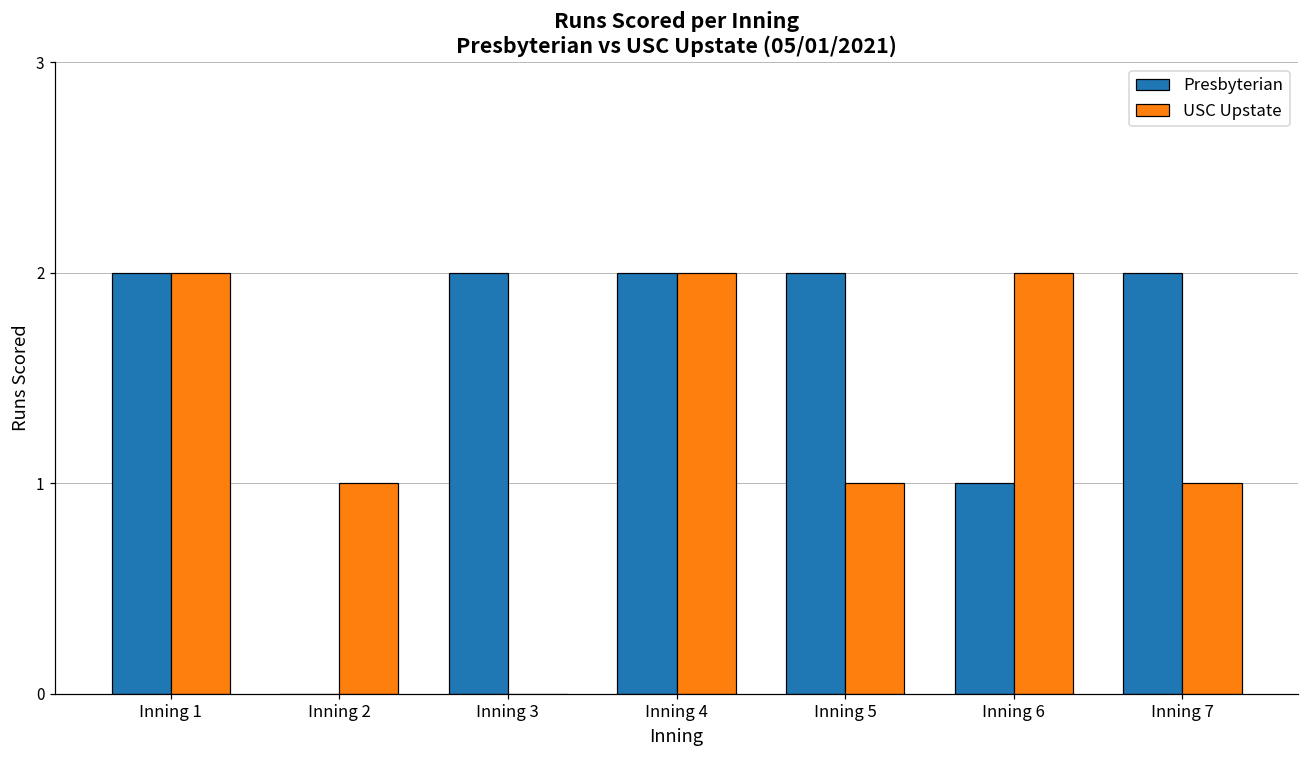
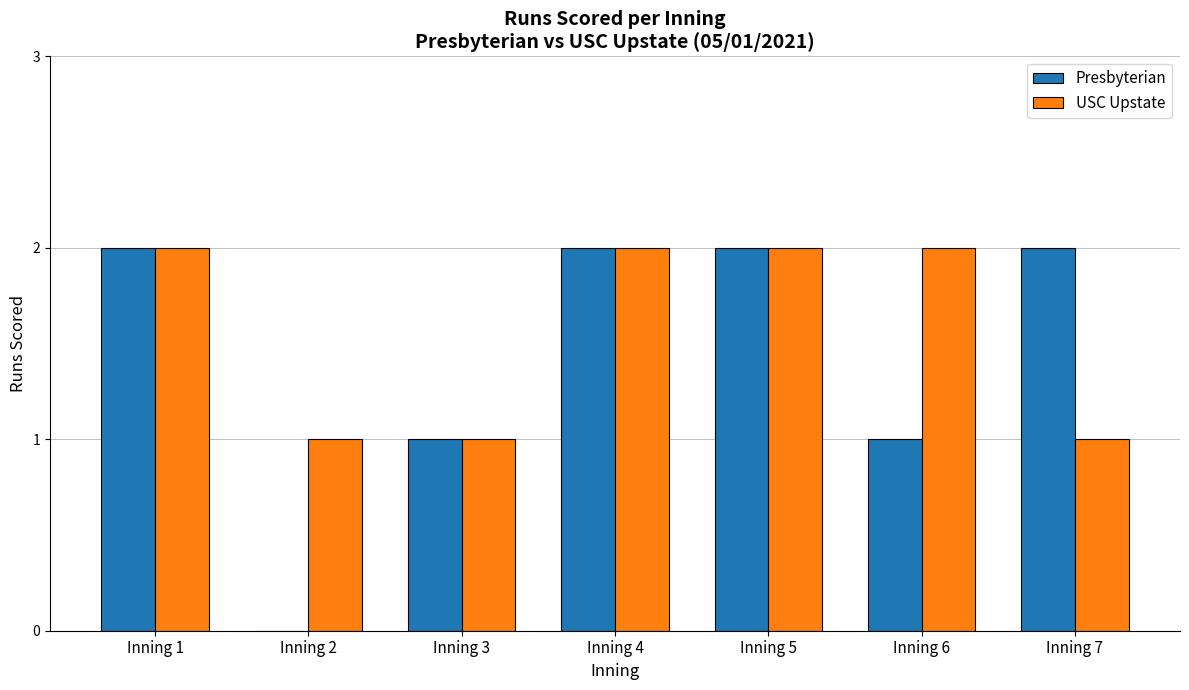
Presbyterian, Inning 3: 2 -> 1
USC Upstate, Inning 3: 0 -> 1
USC Upstate, Inning 5: 1 -> 2
